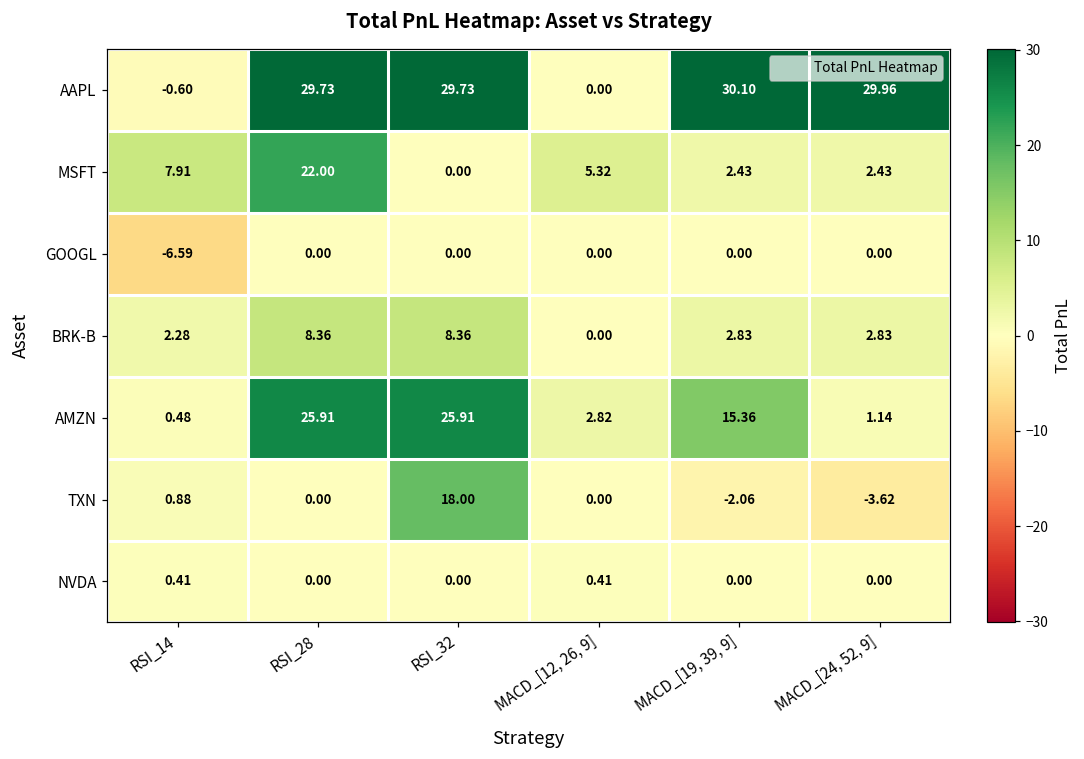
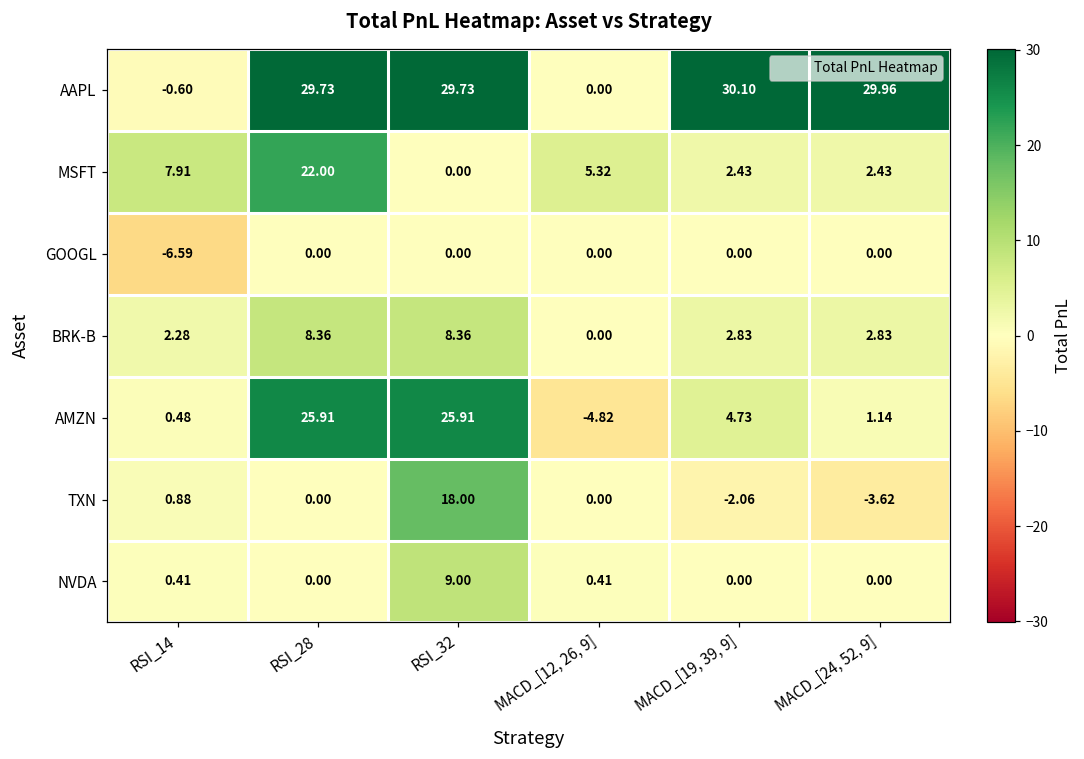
AMZN, MACD_[12, 26, 9]: 2.82 -> -4.82
AMZN, MACD_[19, 39, 9]: 15.36 -> 4.73
NVDA, RSI_32: 0.00 -> 9.00
